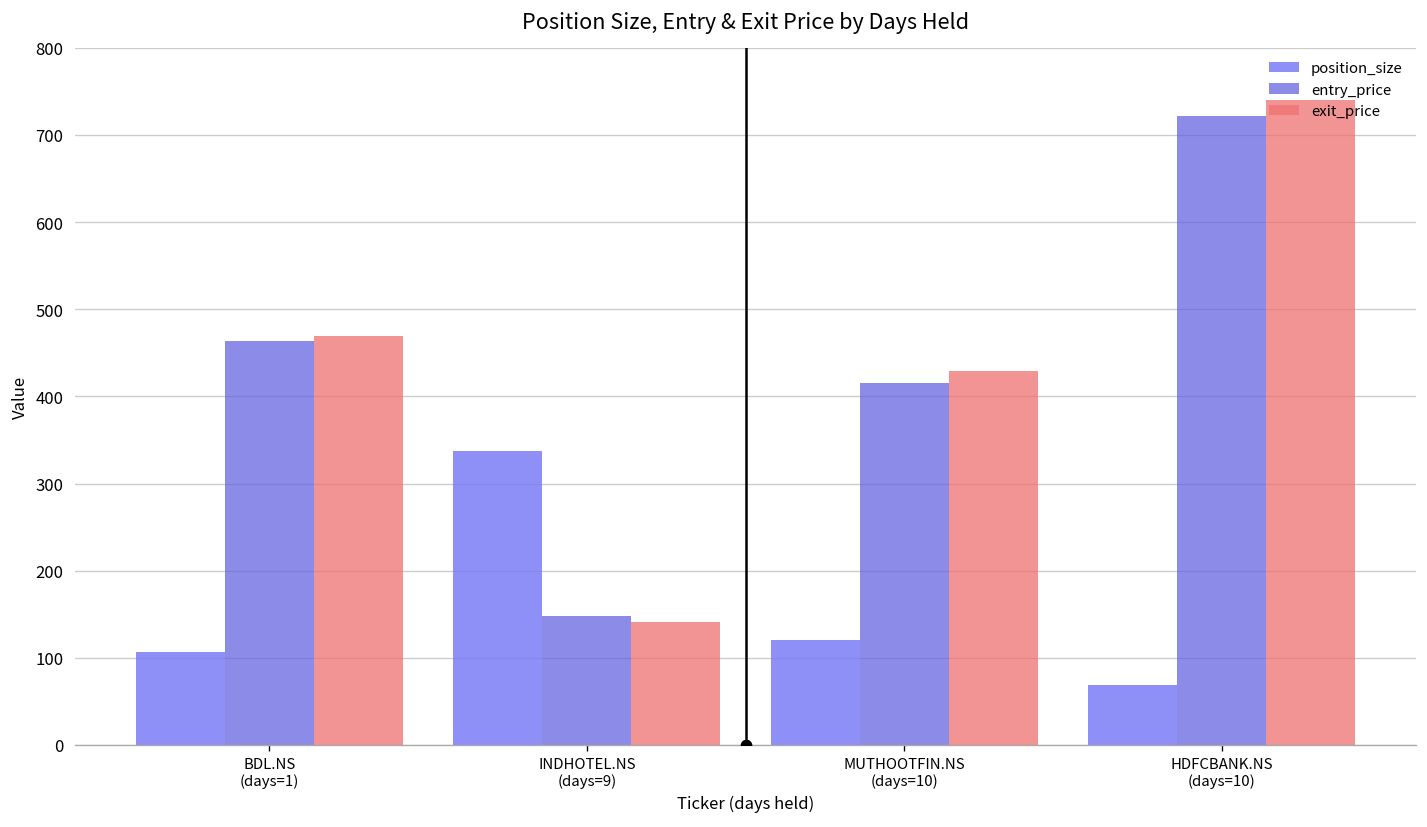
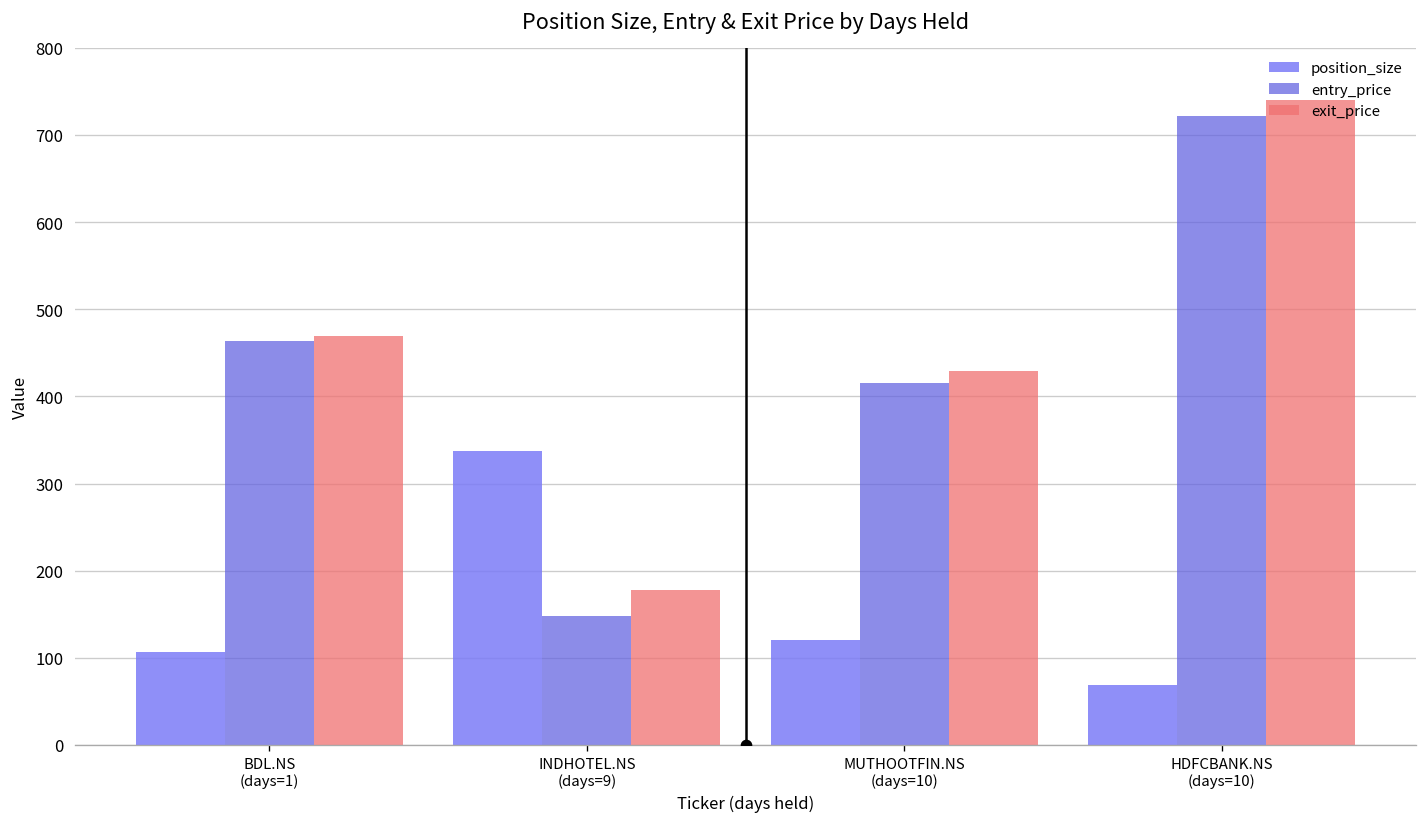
exit_price, INDHOTEL.NS (days=9): 140 -> 180
